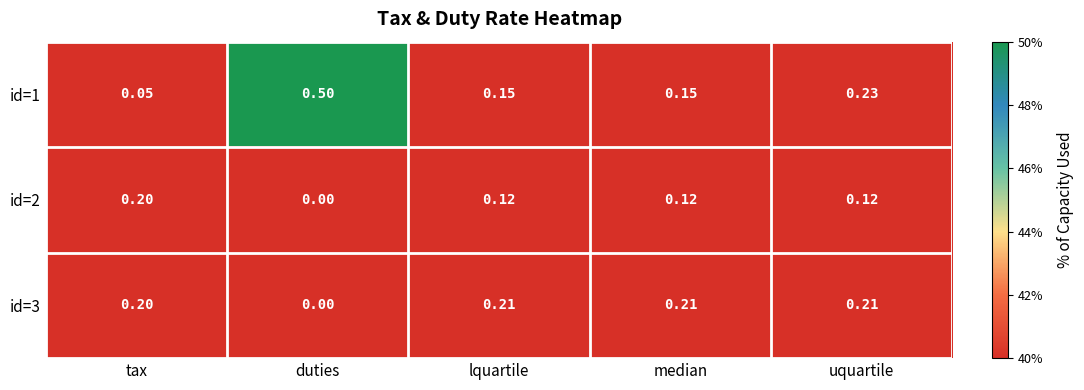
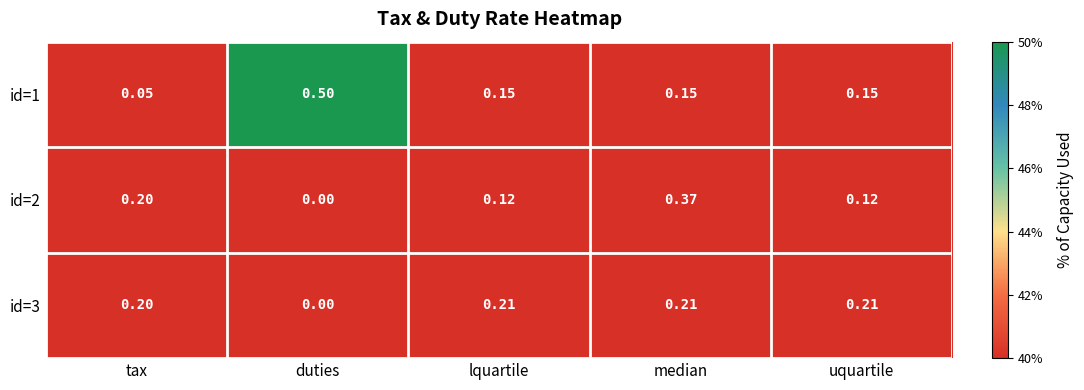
id=1, uquartile: 0.23 -> 0.15
id=2, median: 0.12 -> 0.37
